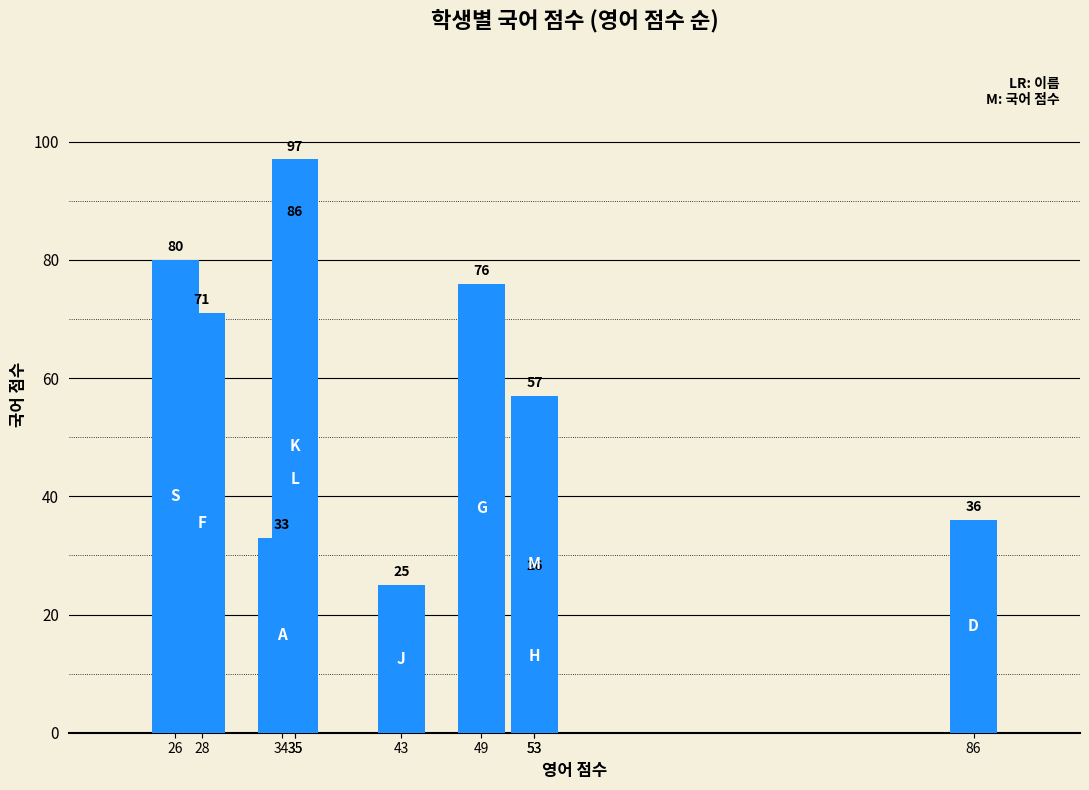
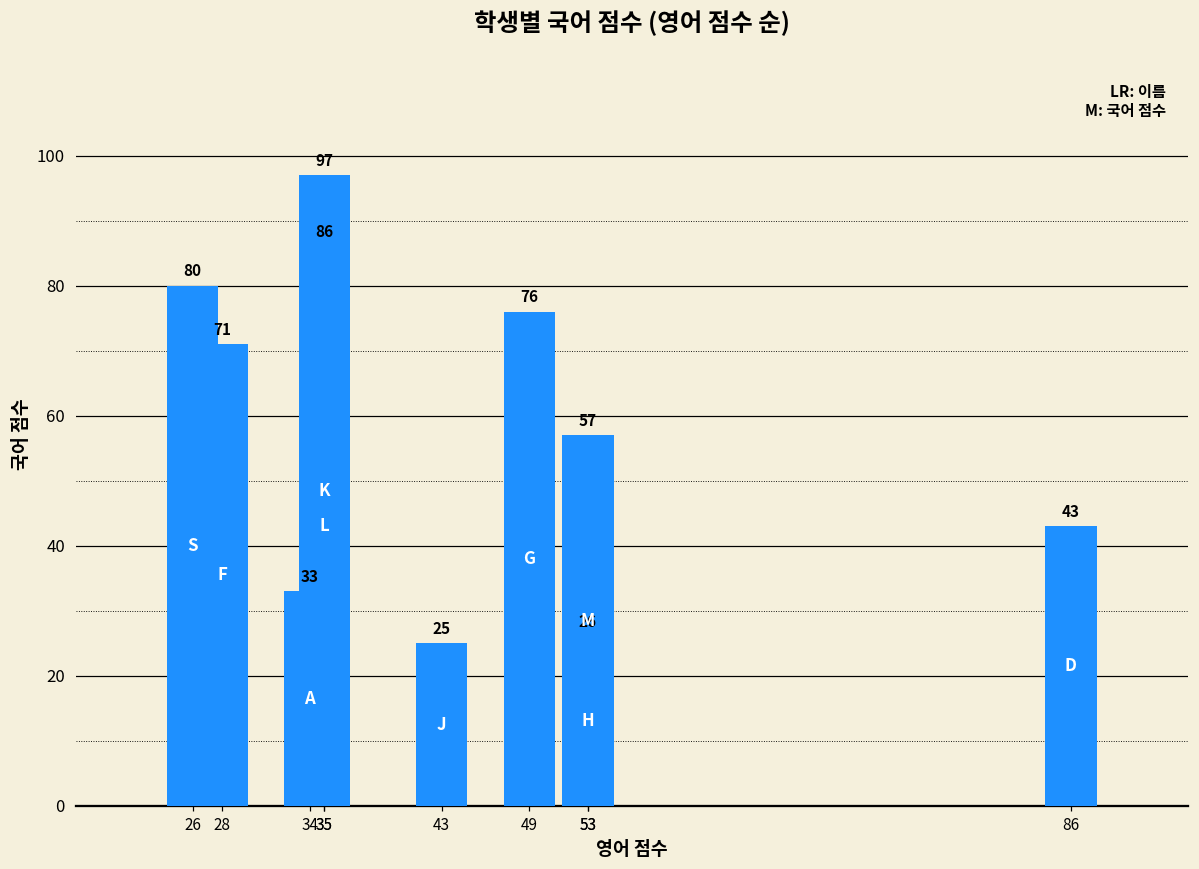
86: 36 -> 43
